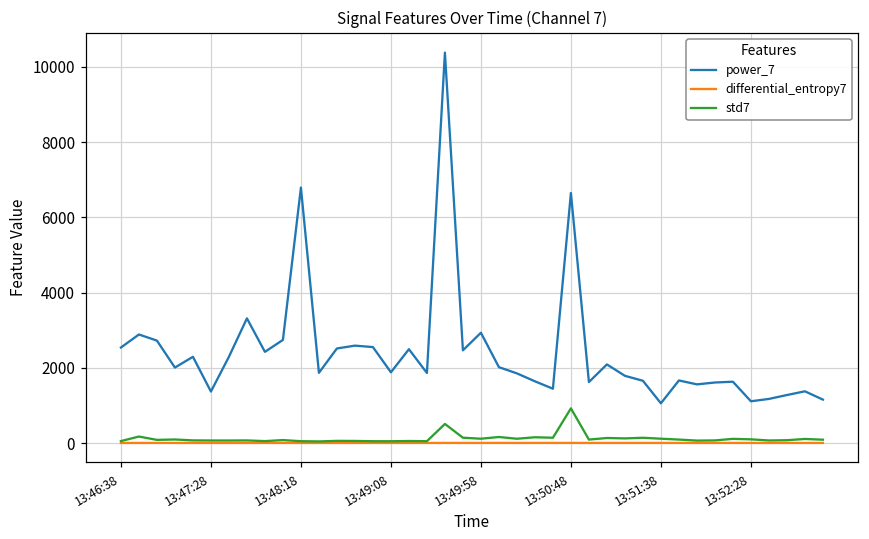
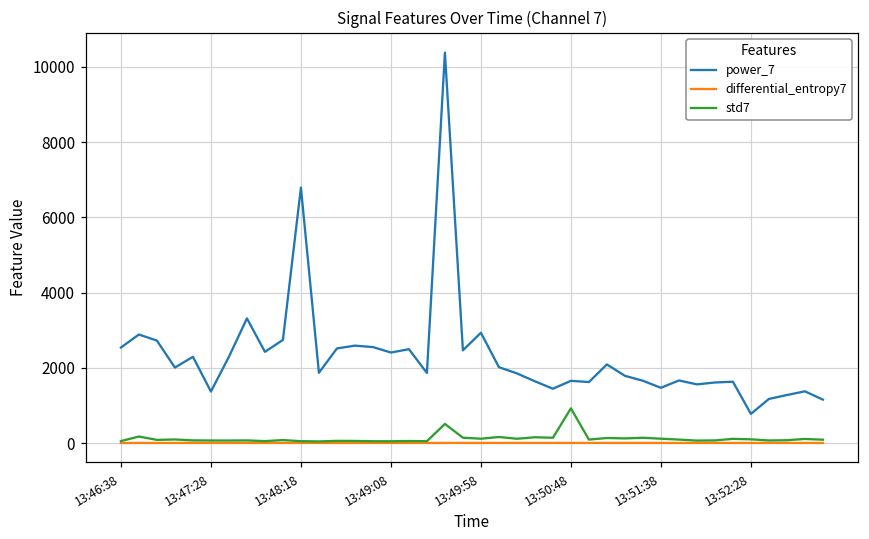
power_7, 13:49:08: 1900 -> 2400
power_7, 13:50:48: 6600 -> 1700
power_7, 13:51:38: 1100 -> 1500
power_7, 13:52:28: 1100 -> 800
